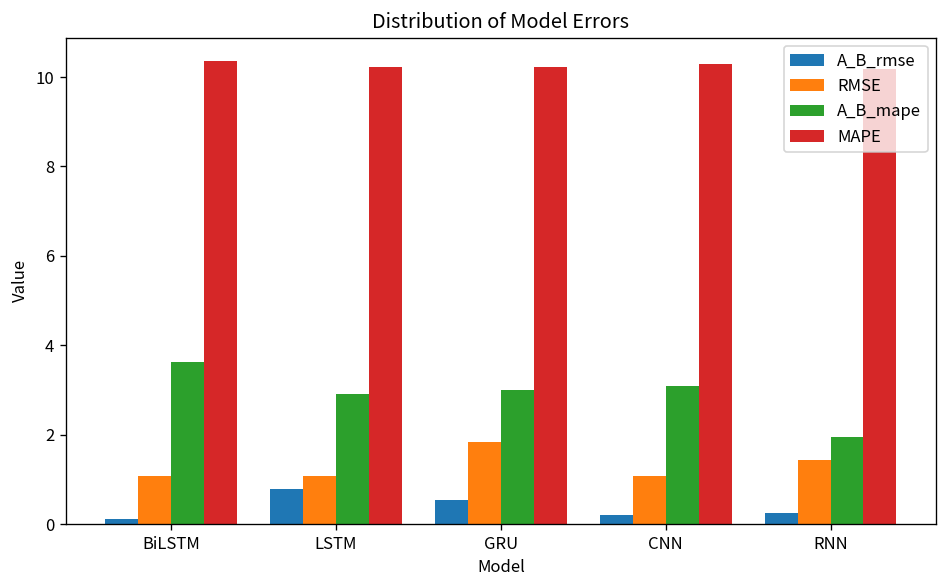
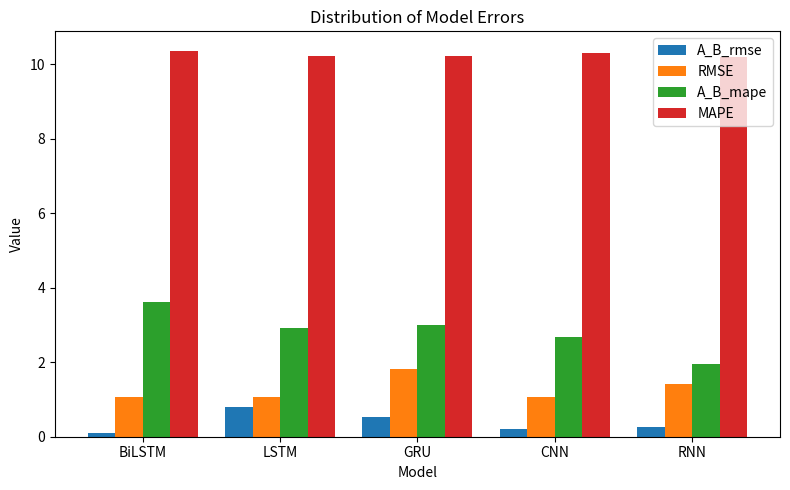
A_B_mape, CNN: 3.1 -> 2.7
